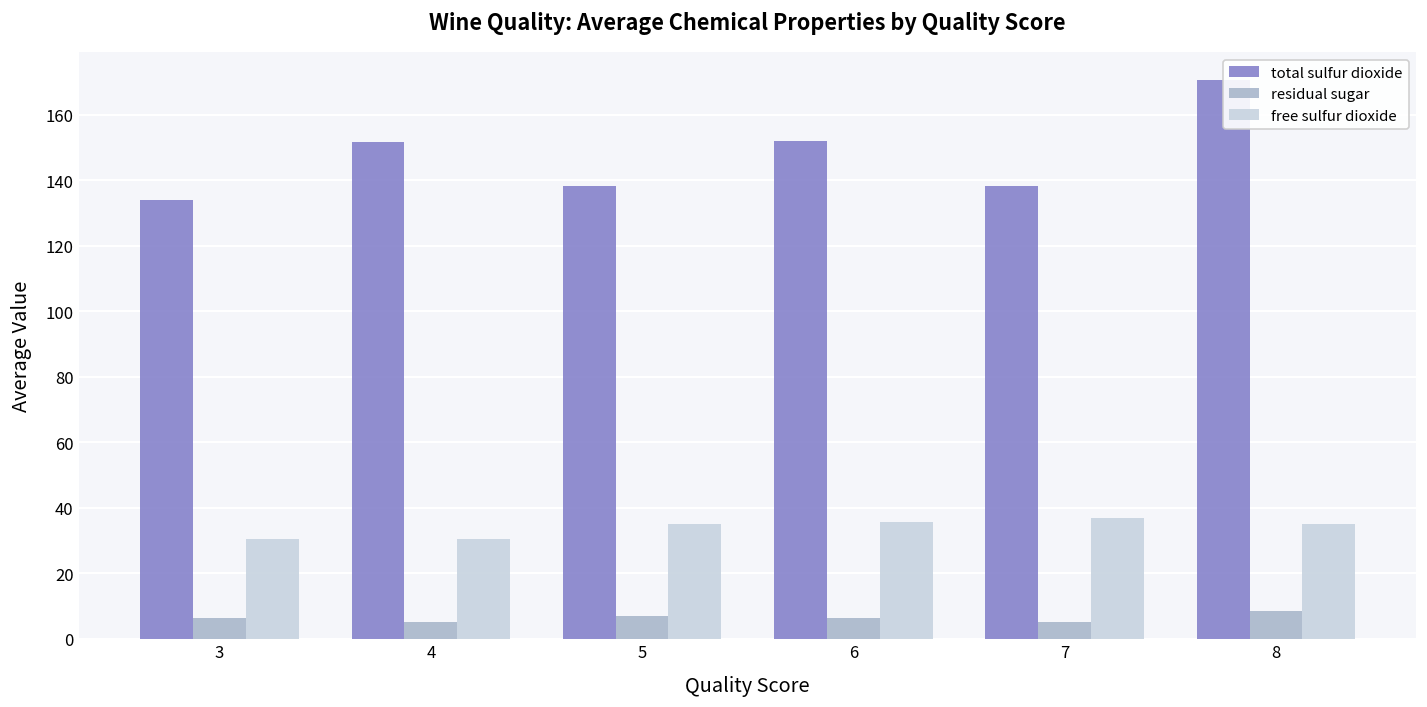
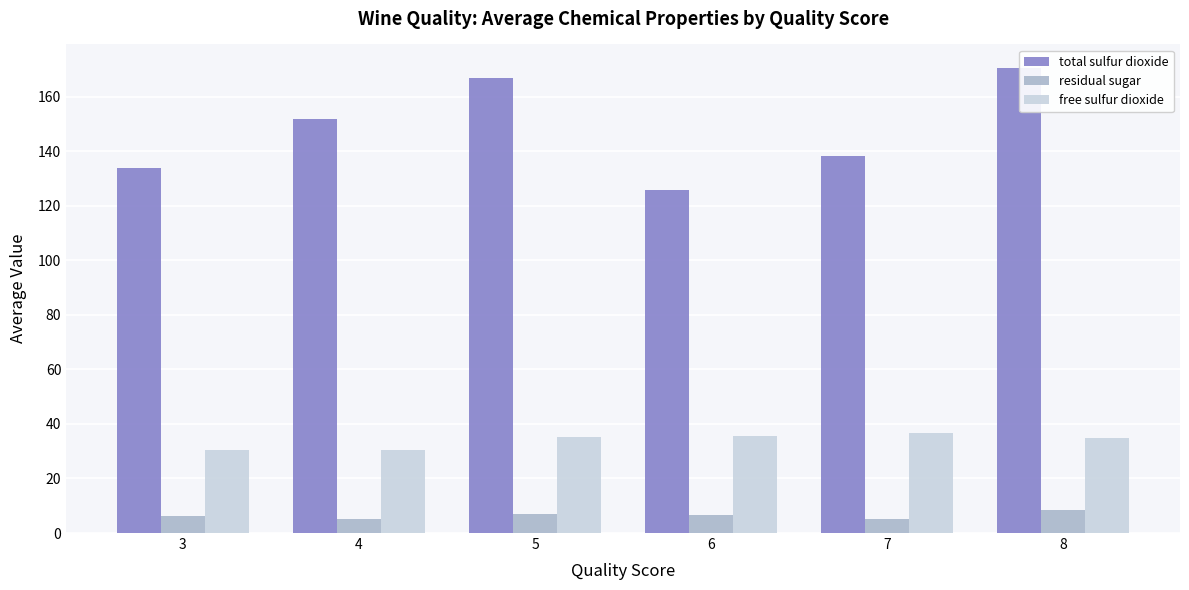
total sulfur dioxide, 5: 138 -> 167
total sulfur dioxide, 6: 152 -> 126
